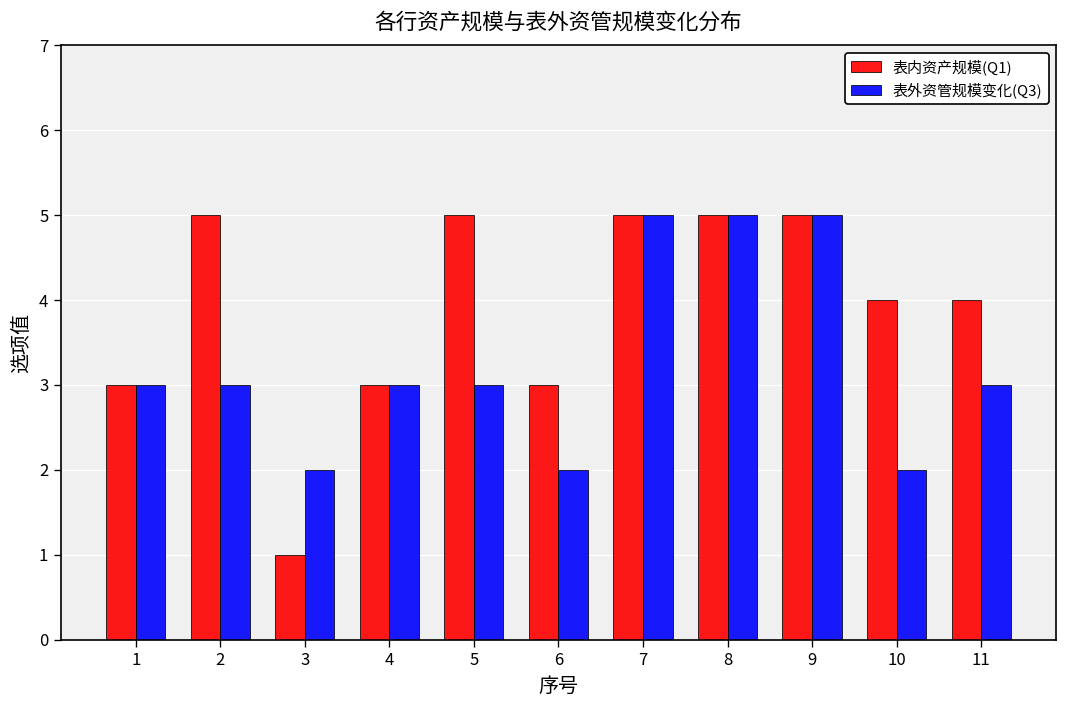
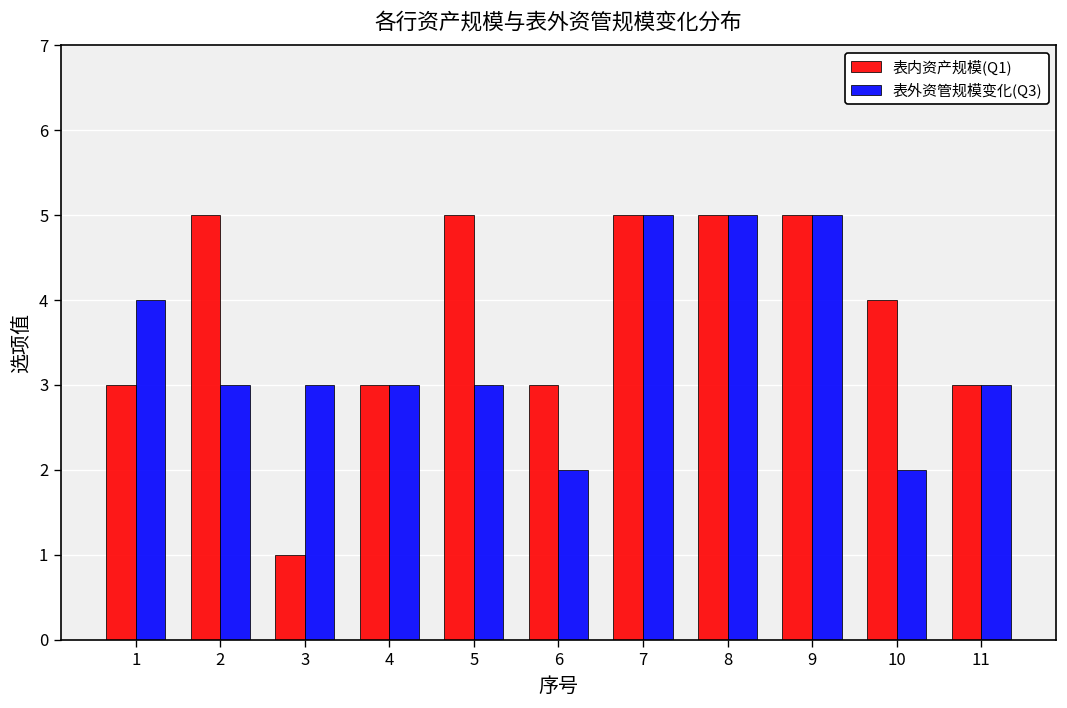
表外资管规模变化(Q3), 1: 3 -> 4
表外资管规模变化(Q3), 3: 2 -> 3
表内资产规模(Q1), 11: 4 -> 3
